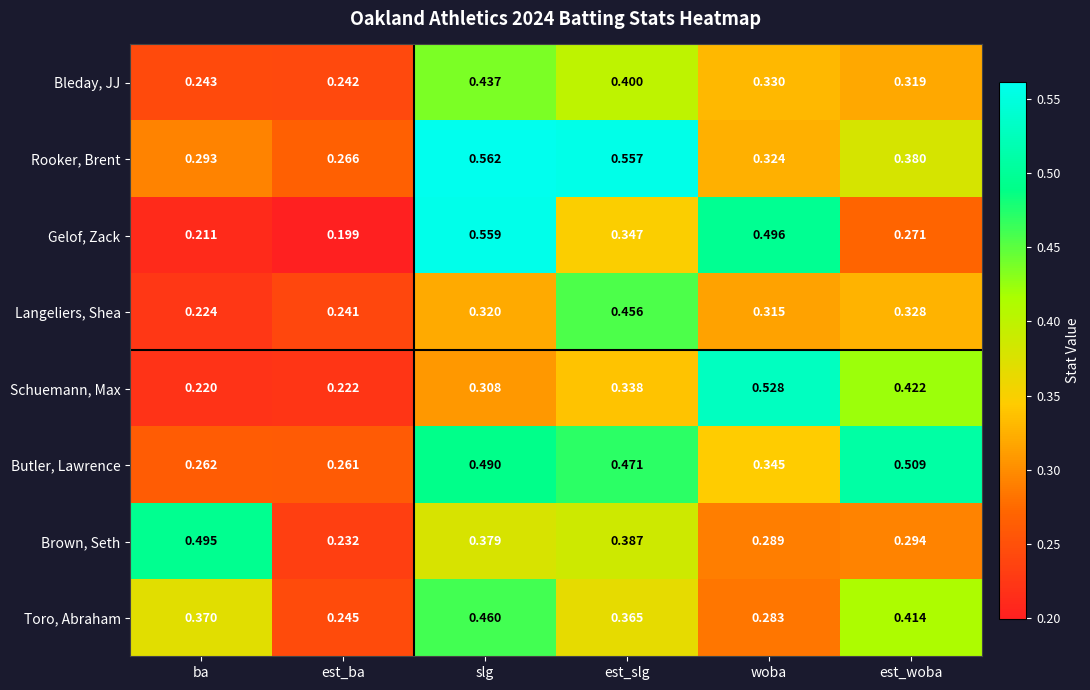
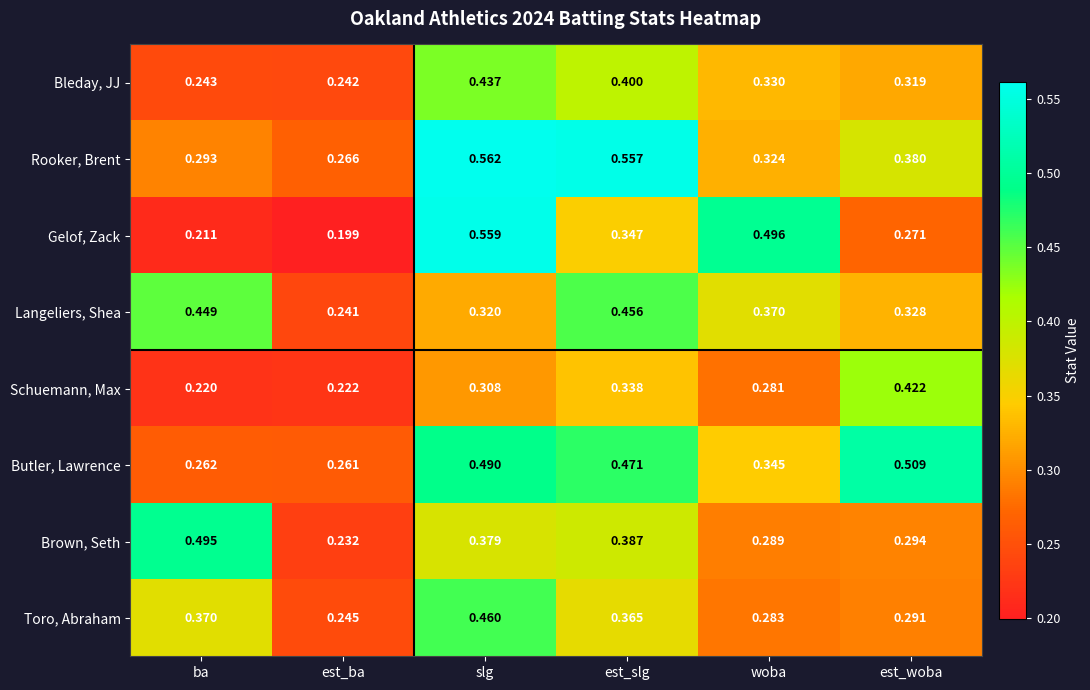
Langeliers, Shea, ba: 0.224 -> 0.449
Langeliers, Shea, woba: 0.315 -> 0.370
Schuemann, Max, woba: 0.528 -> 0.281
Toro, Abraham, est_woba: 0.414 -> 0.291
